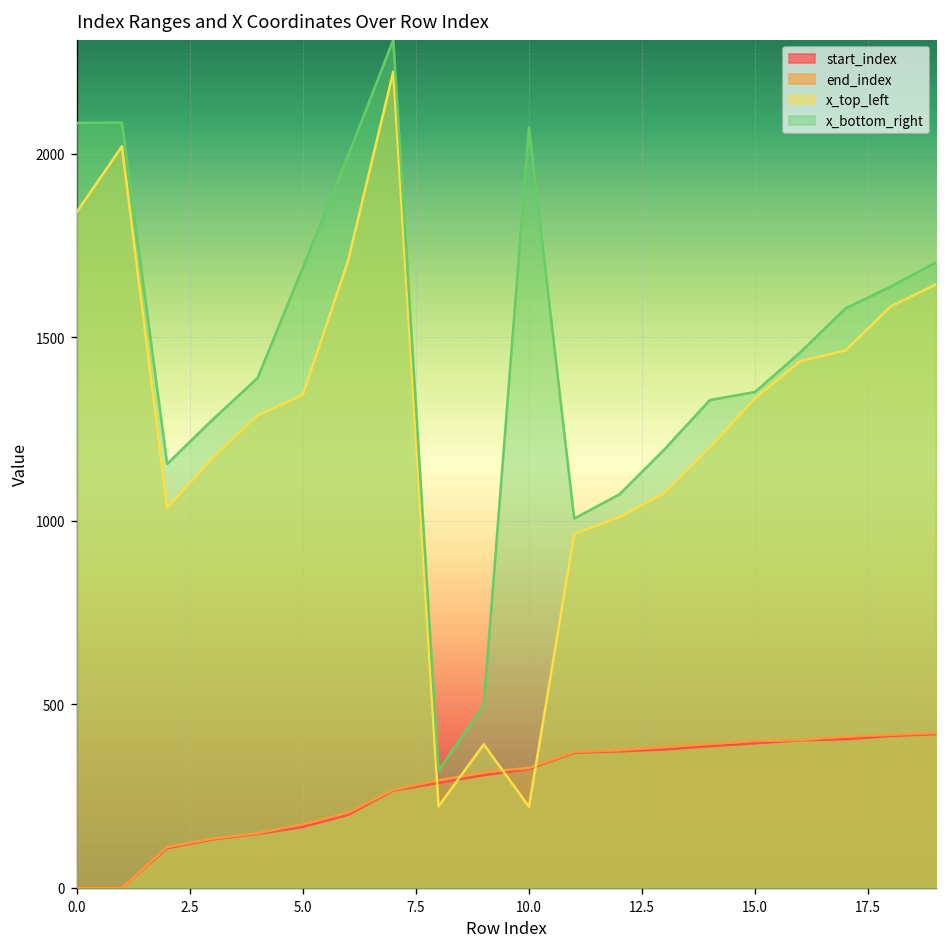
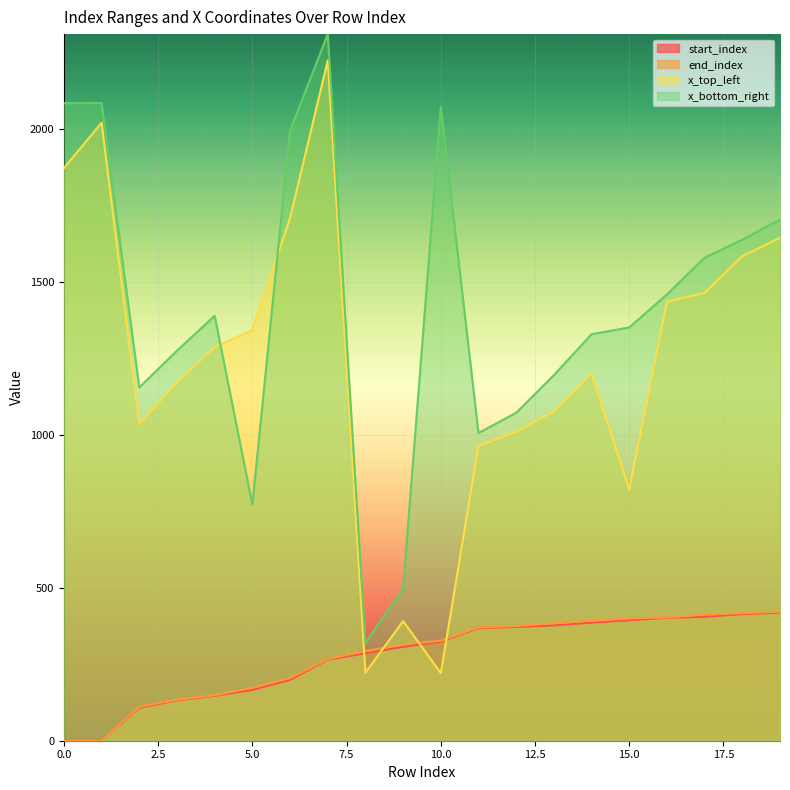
x_top_left, 0.0: 1840 -> 1870
x_bottom_right, 5.0: 1690 -> 770
x_top_left, 15.0: 1330 -> 820
